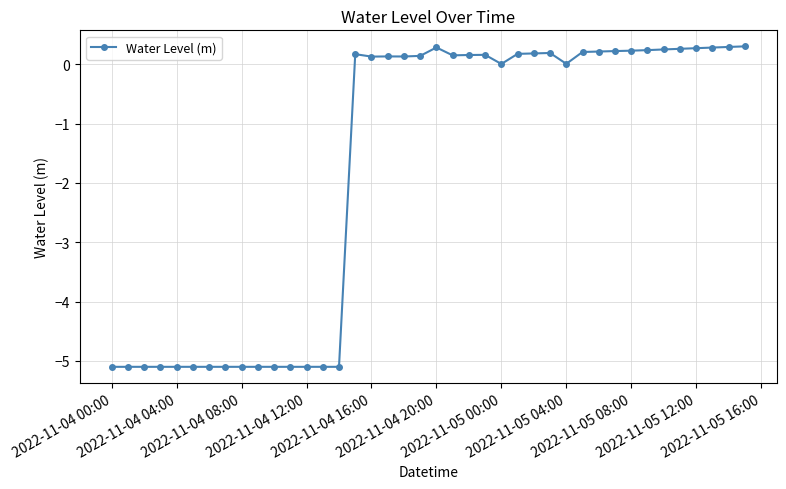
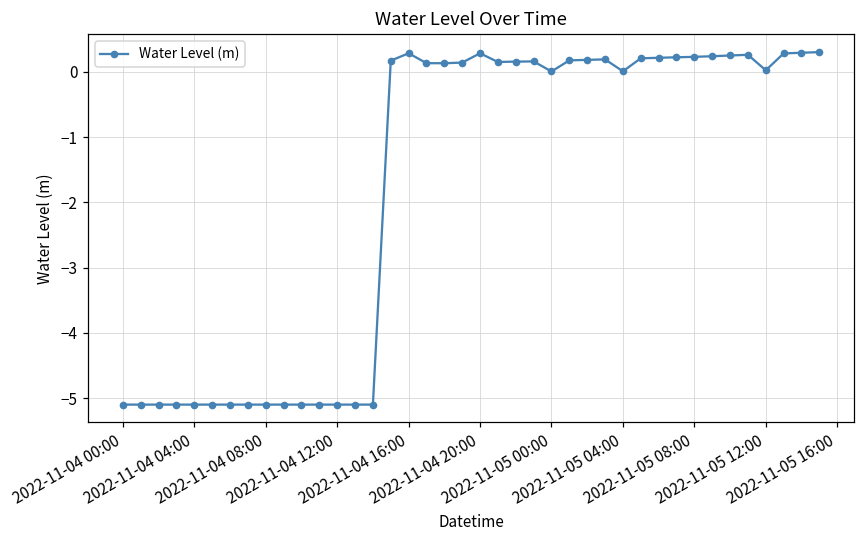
2022-11-04 16:00: 0.1 -> 0.3
2022-11-05 12:00: 0.3 -> 0.0
